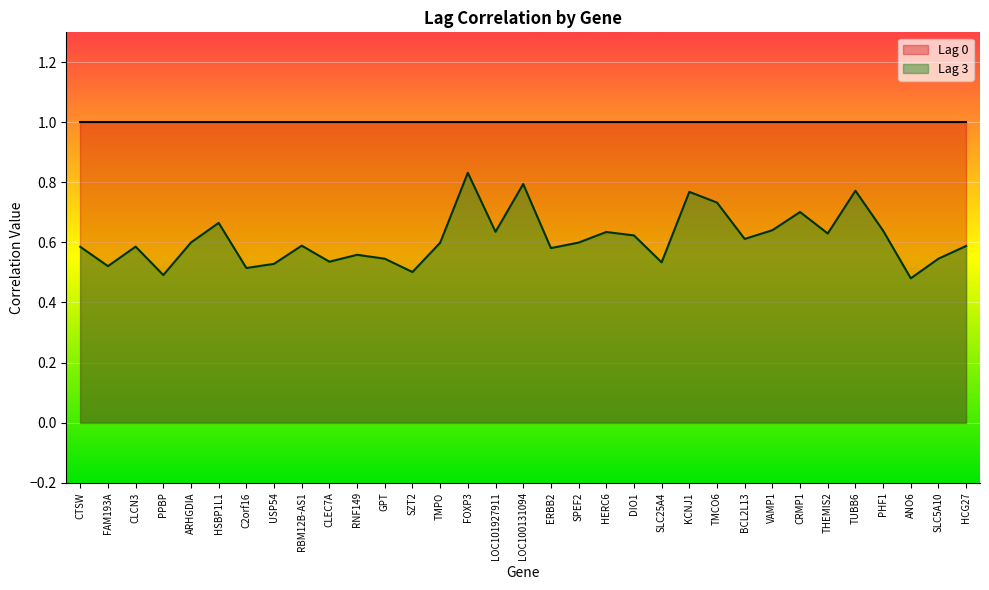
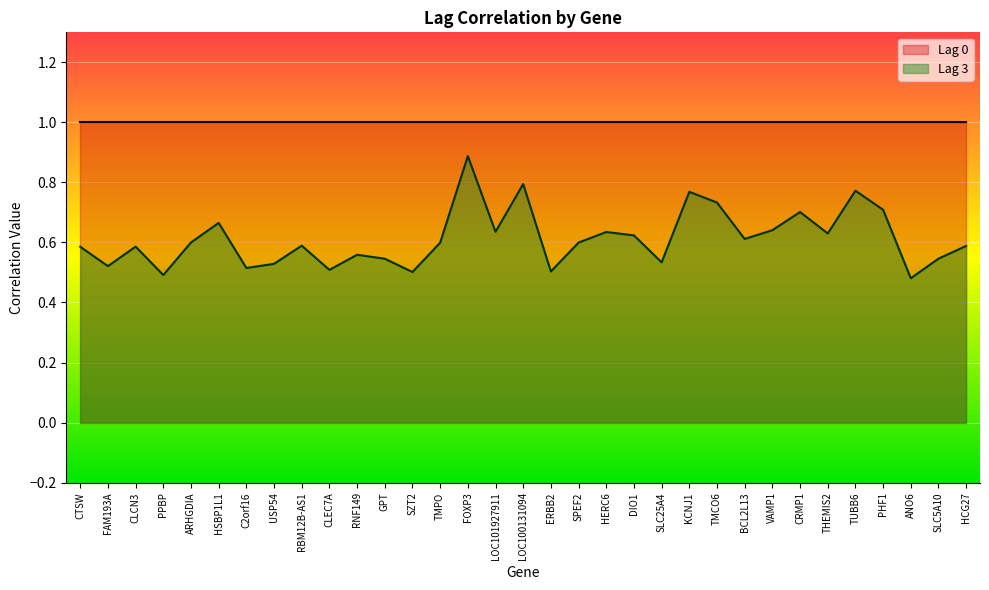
Lag 3, CLEC7A: 0.54 -> 0.51
Lag 3, FOXP3: 0.83 -> 0.89
Lag 3, ERBB2: 0.58 -> 0.50
Lag 3, PHF1: 0.64 -> 0.71
